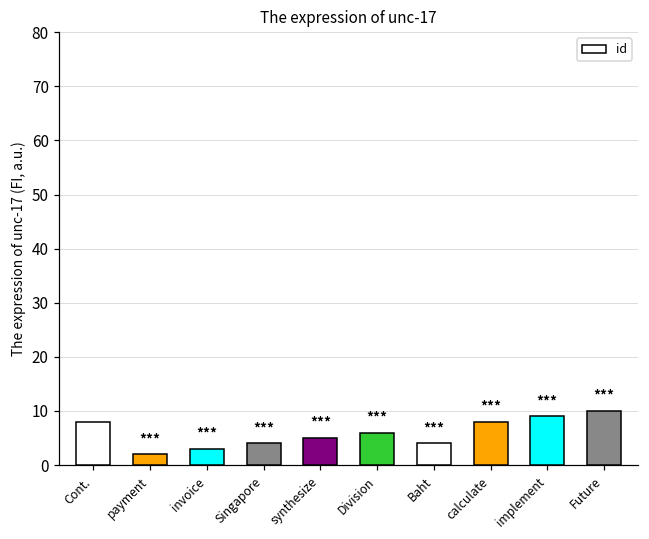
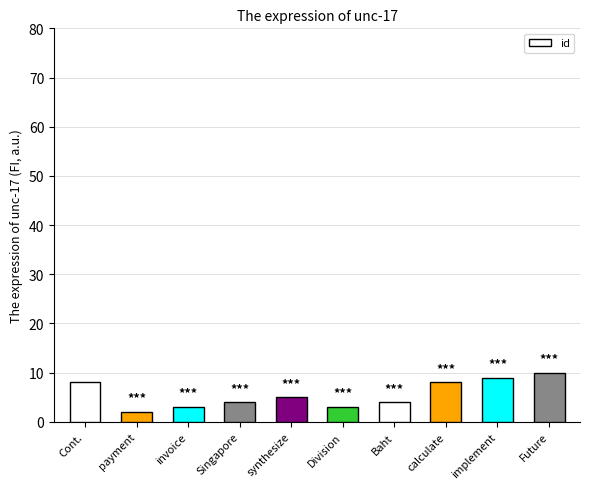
Division: 6 -> 3
